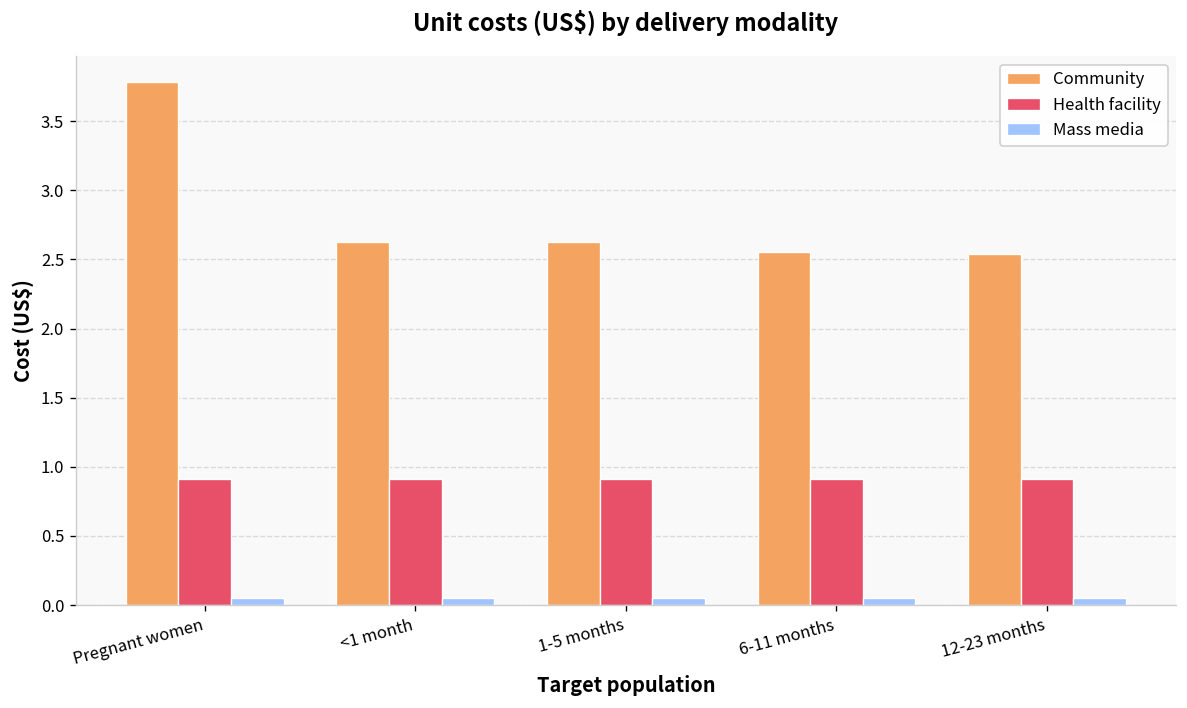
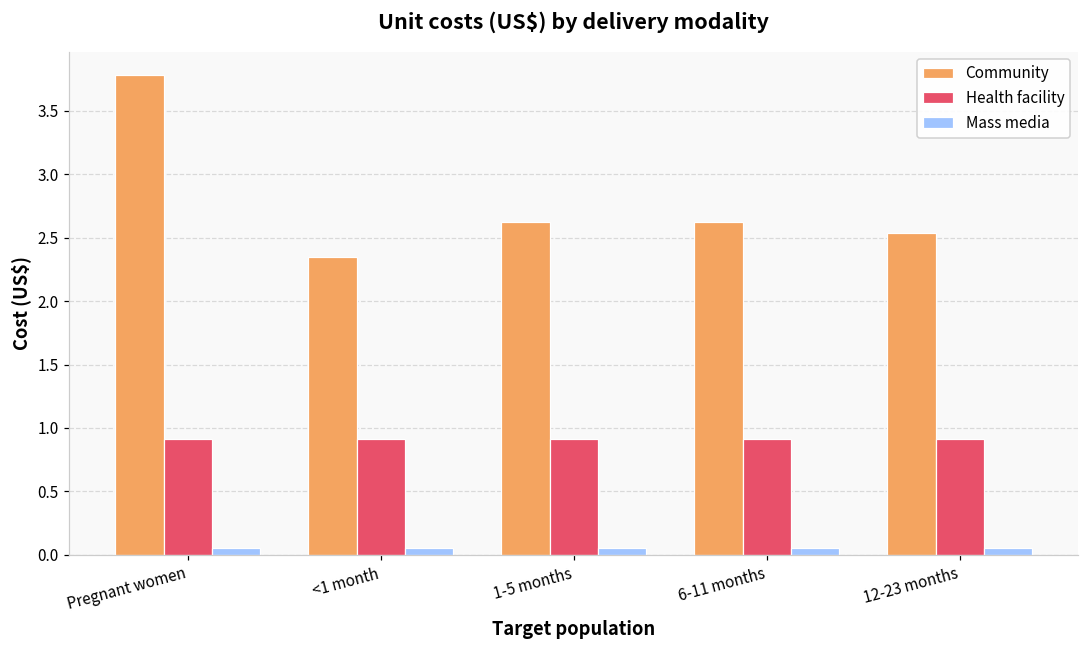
Community, <1 month: 2.62 -> 2.35
Community, 6-11 months: 2.55 -> 2.62
